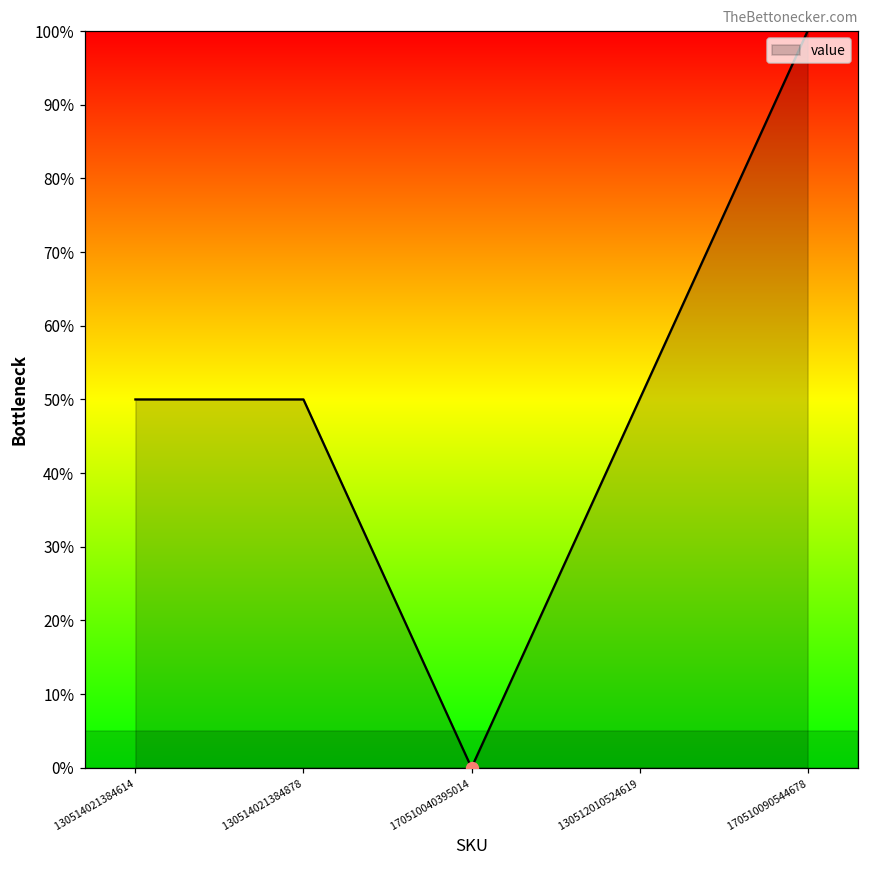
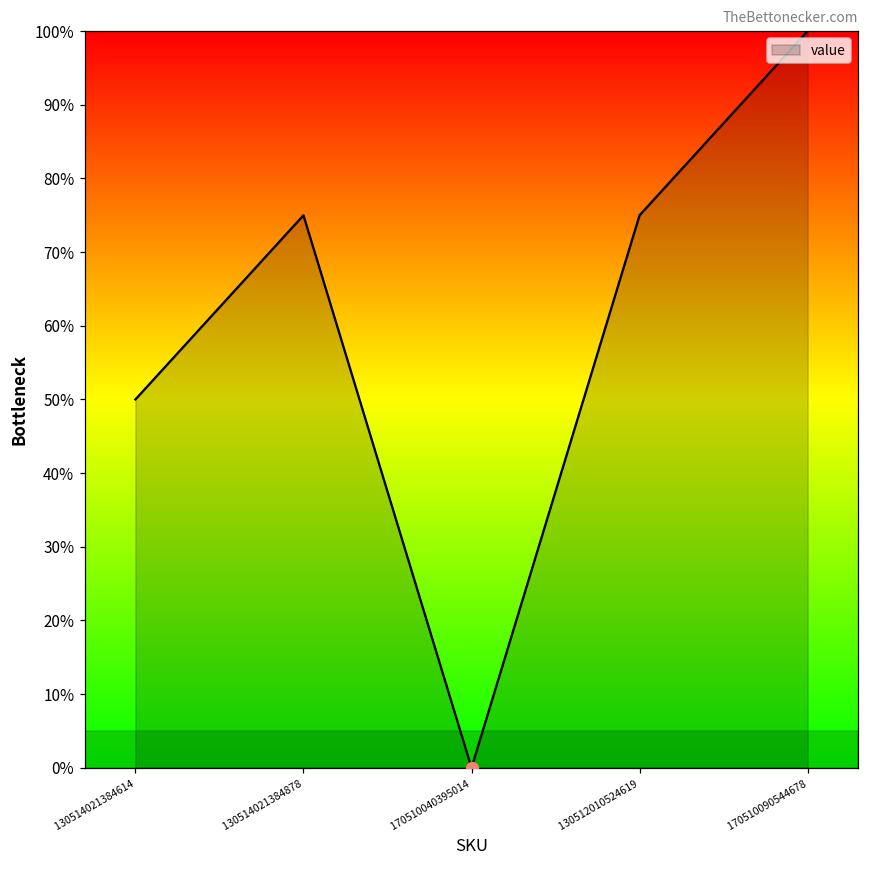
value, 130514021384878: 50% -> 75%
value, 130512010524619: 50% -> 75%
